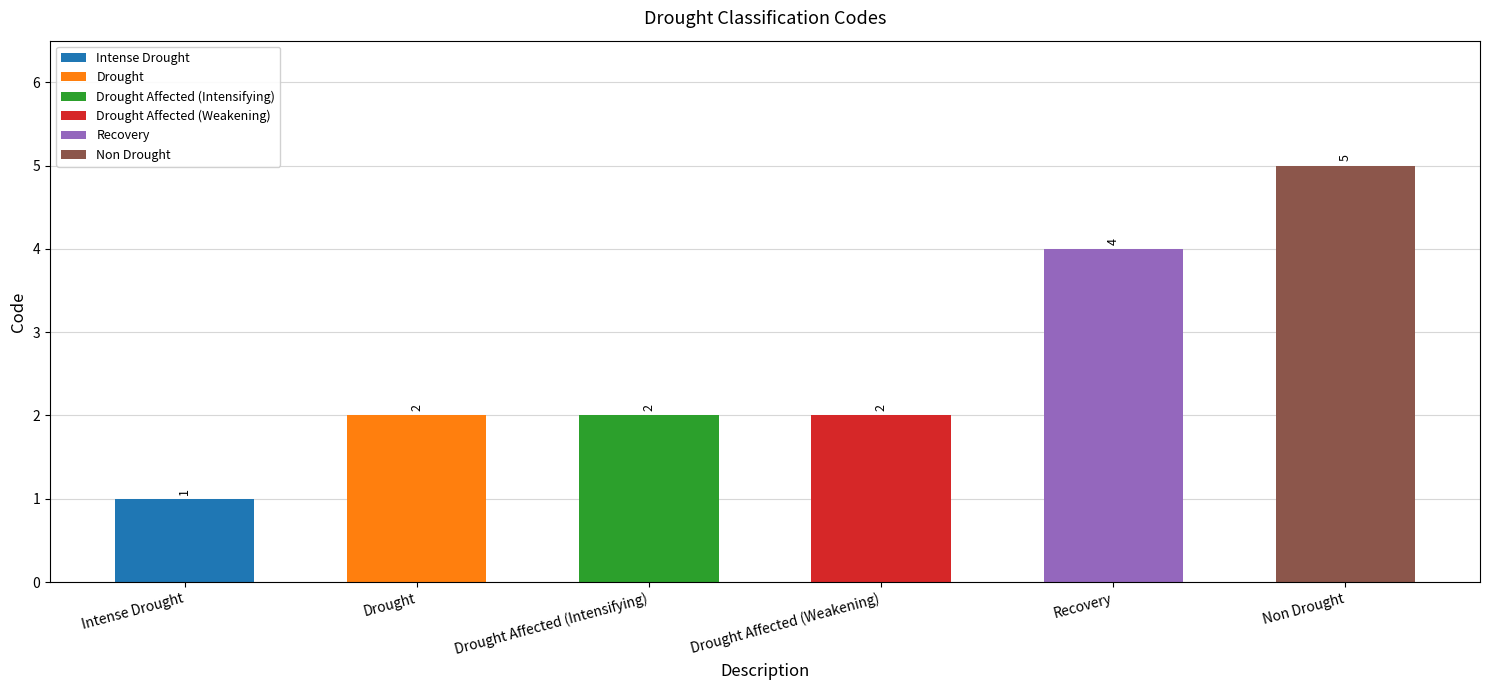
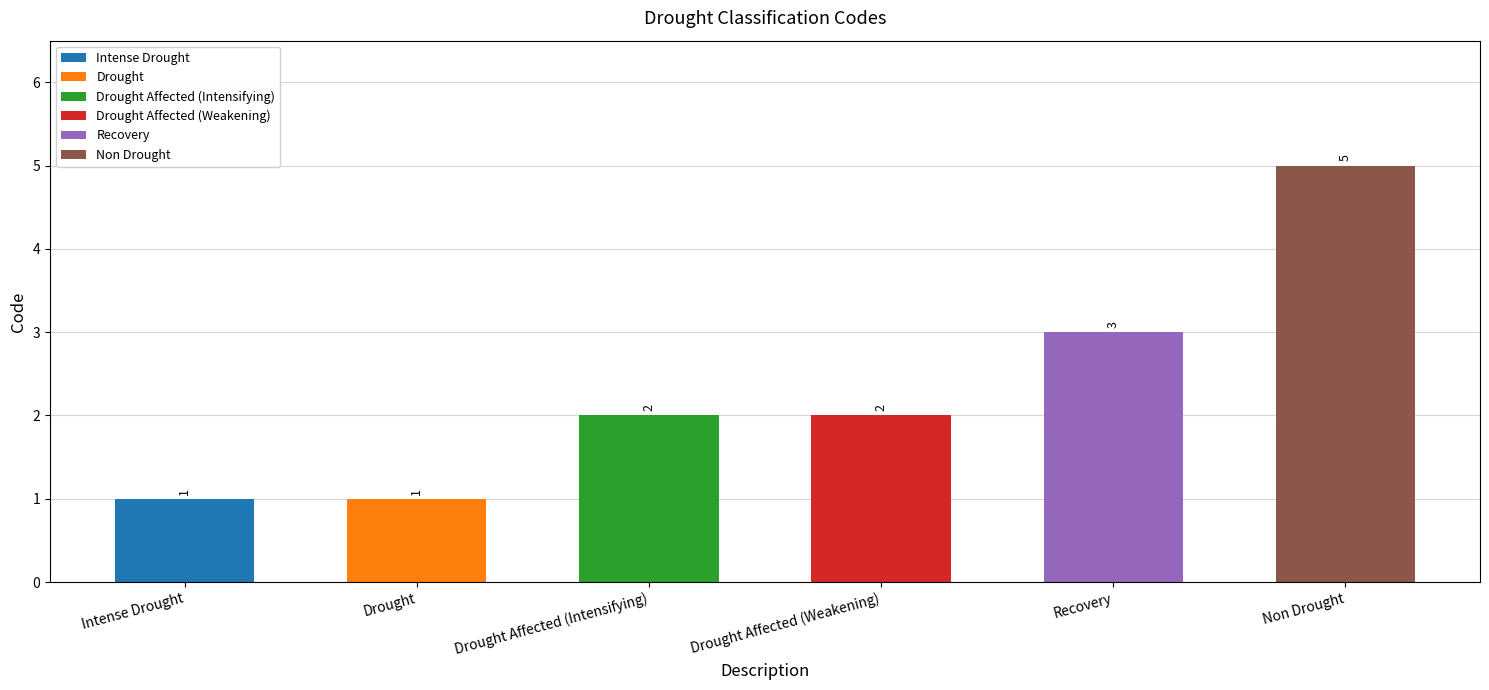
Drought: 2 -> 1
Recovery: 4 -> 3
